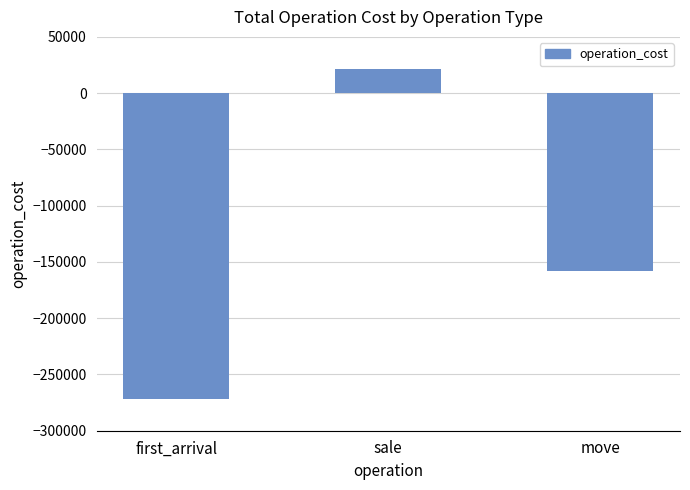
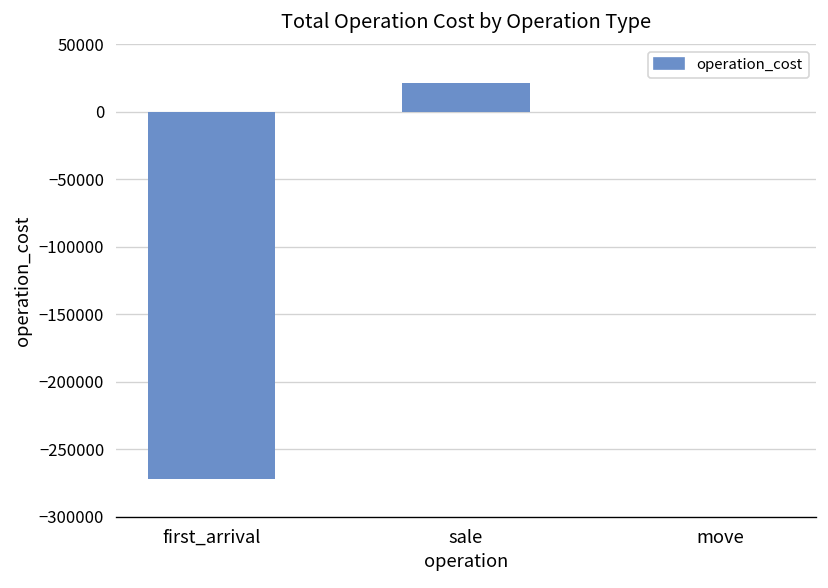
move: -158000 -> 0
